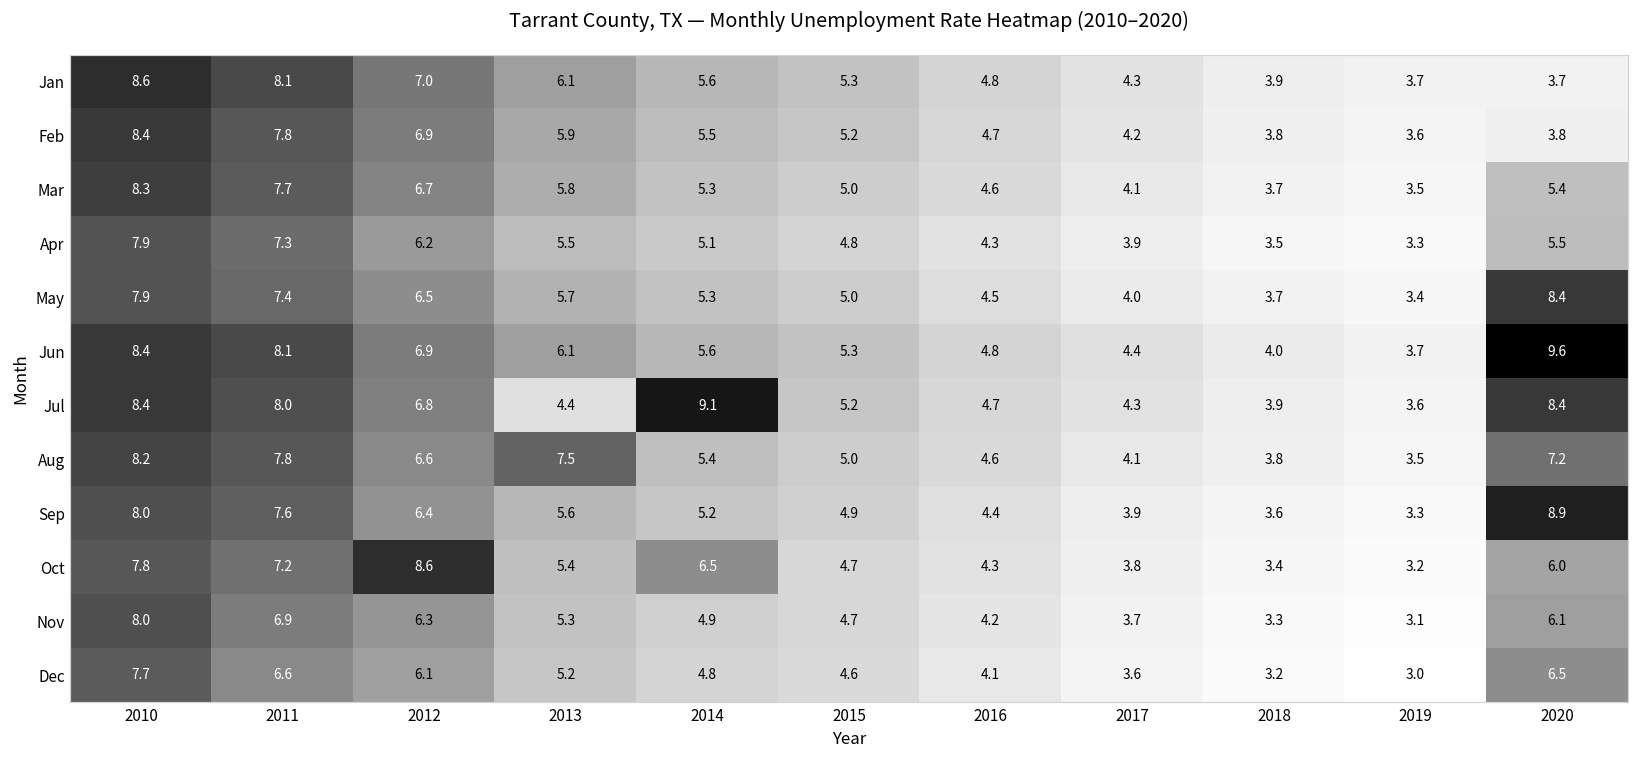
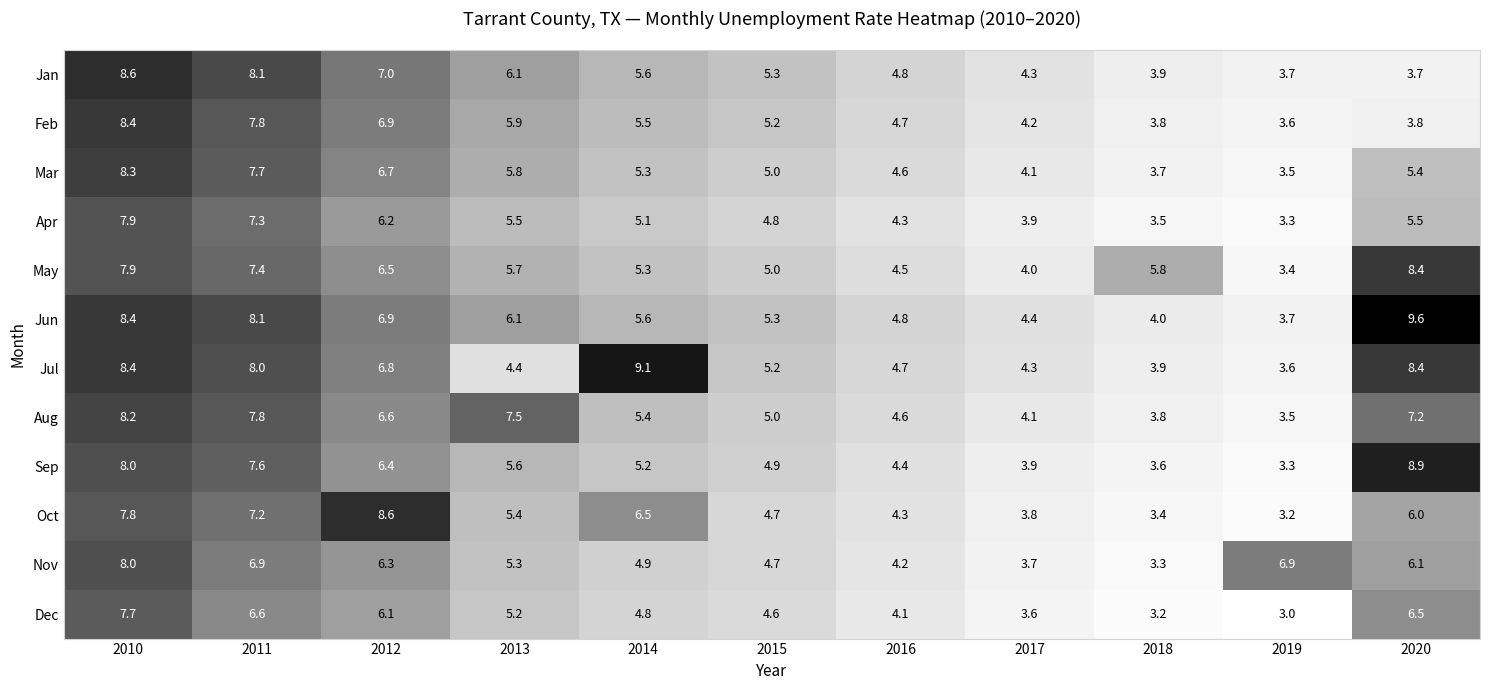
May, 2018: 3.7 -> 5.8
Nov, 2019: 3.1 -> 6.9
